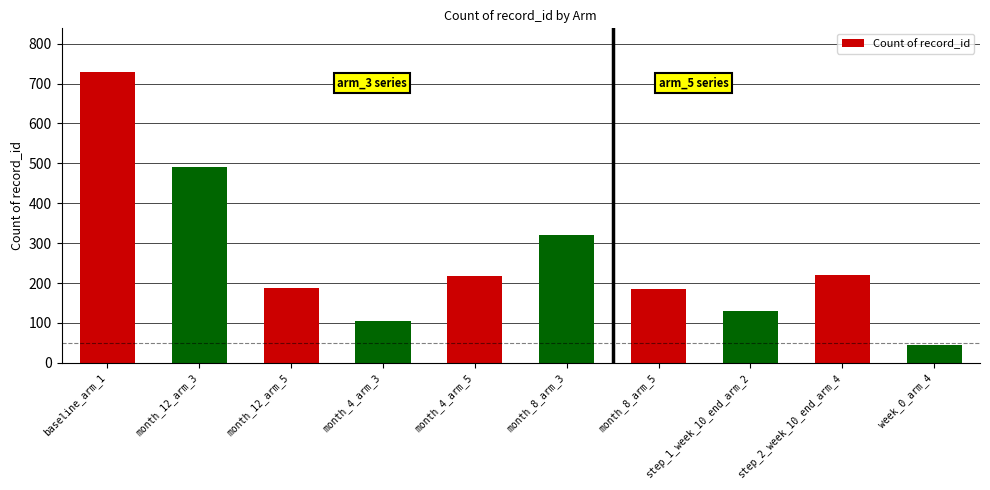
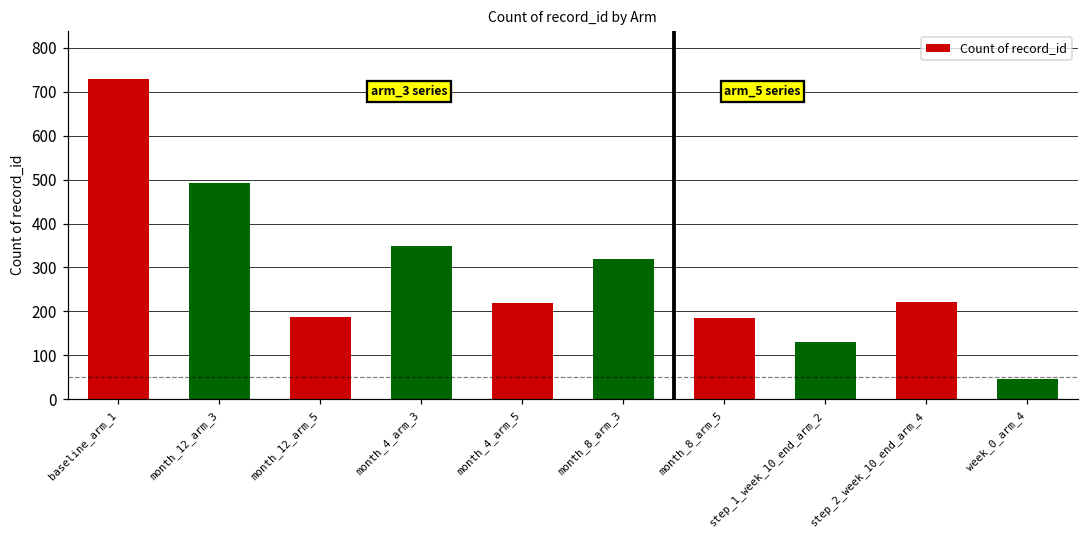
month_4_arm_3: 110 -> 350
